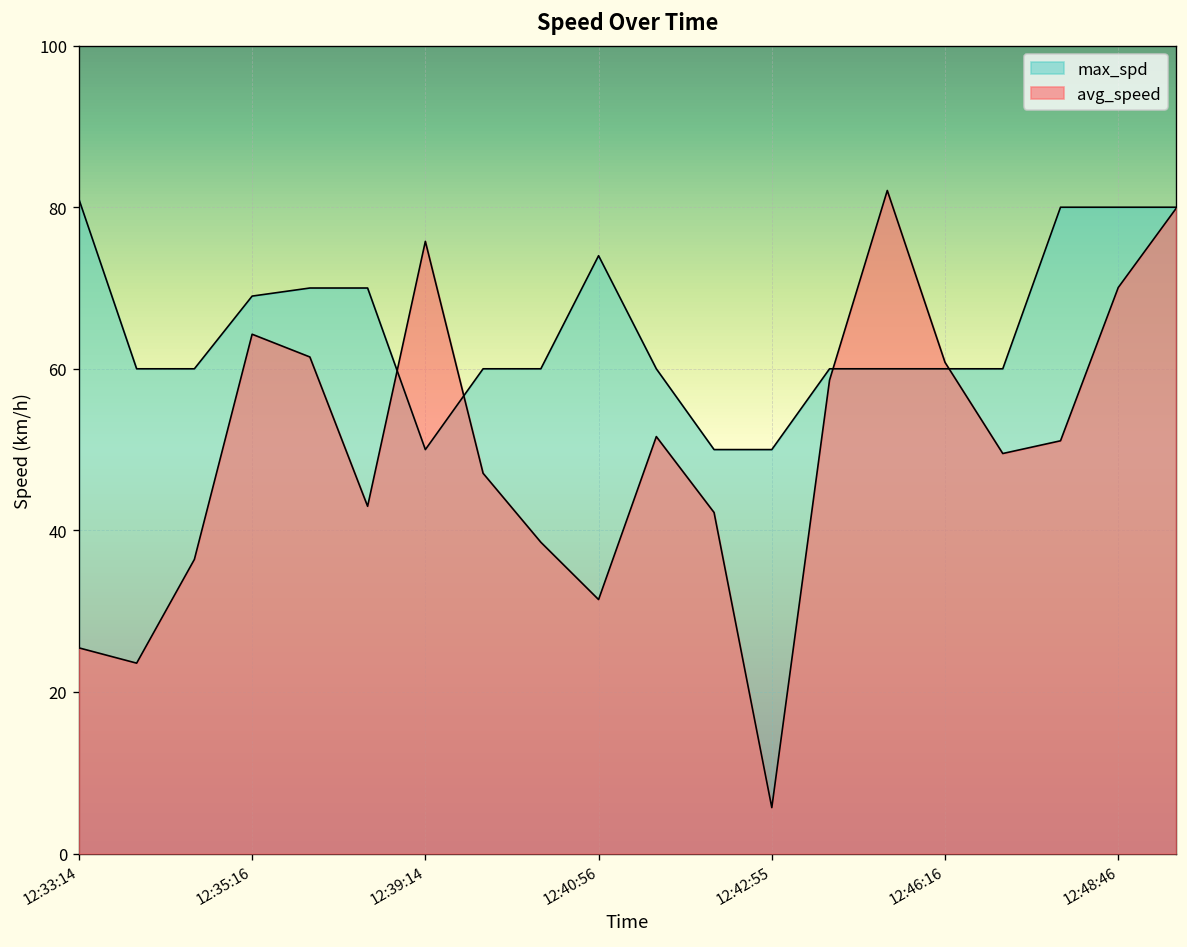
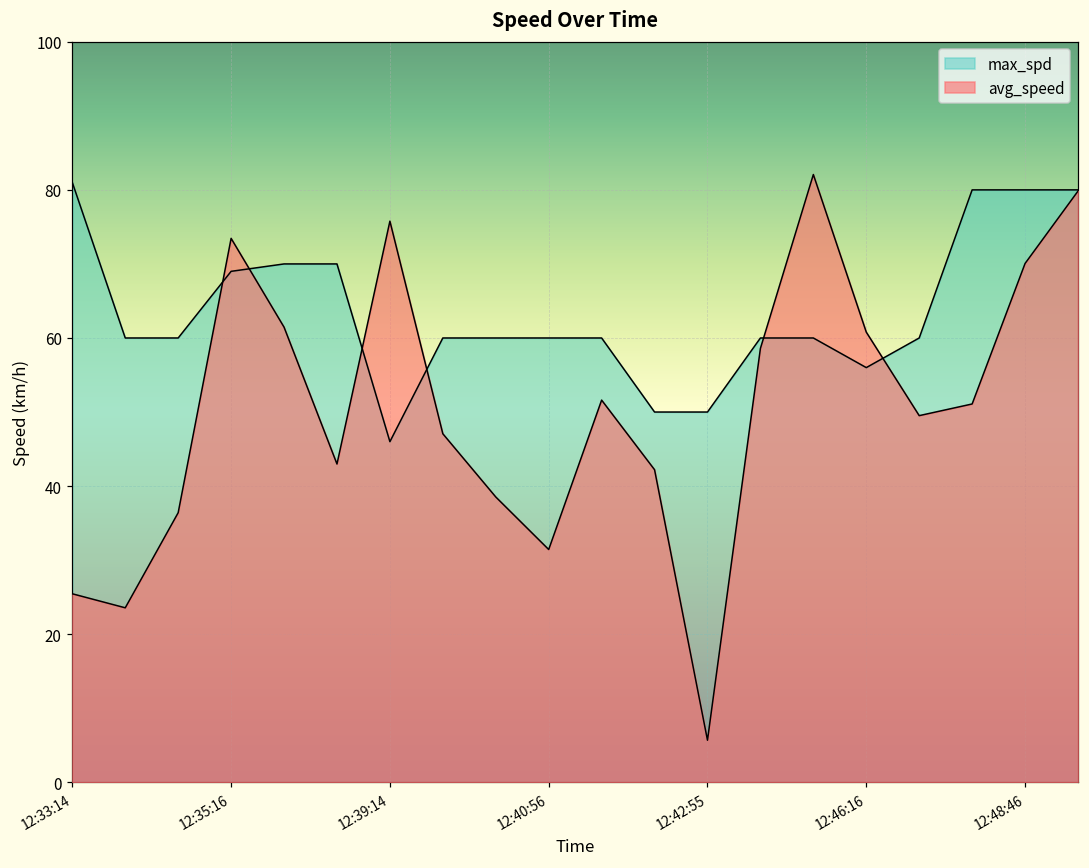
avg_speed, 12:35:16: 64 -> 73
max_spd, 12:39:14: 50 -> 46
max_spd, 12:40:56: 74 -> 60
max_spd, 12:46:16: 60 -> 56
